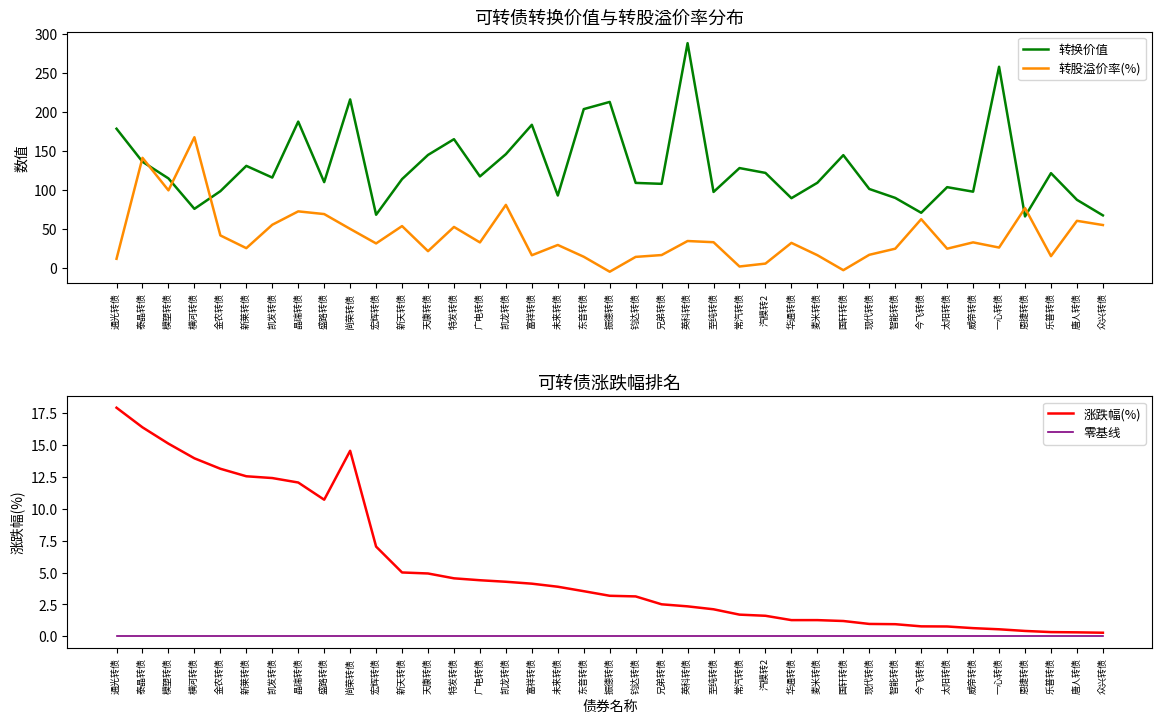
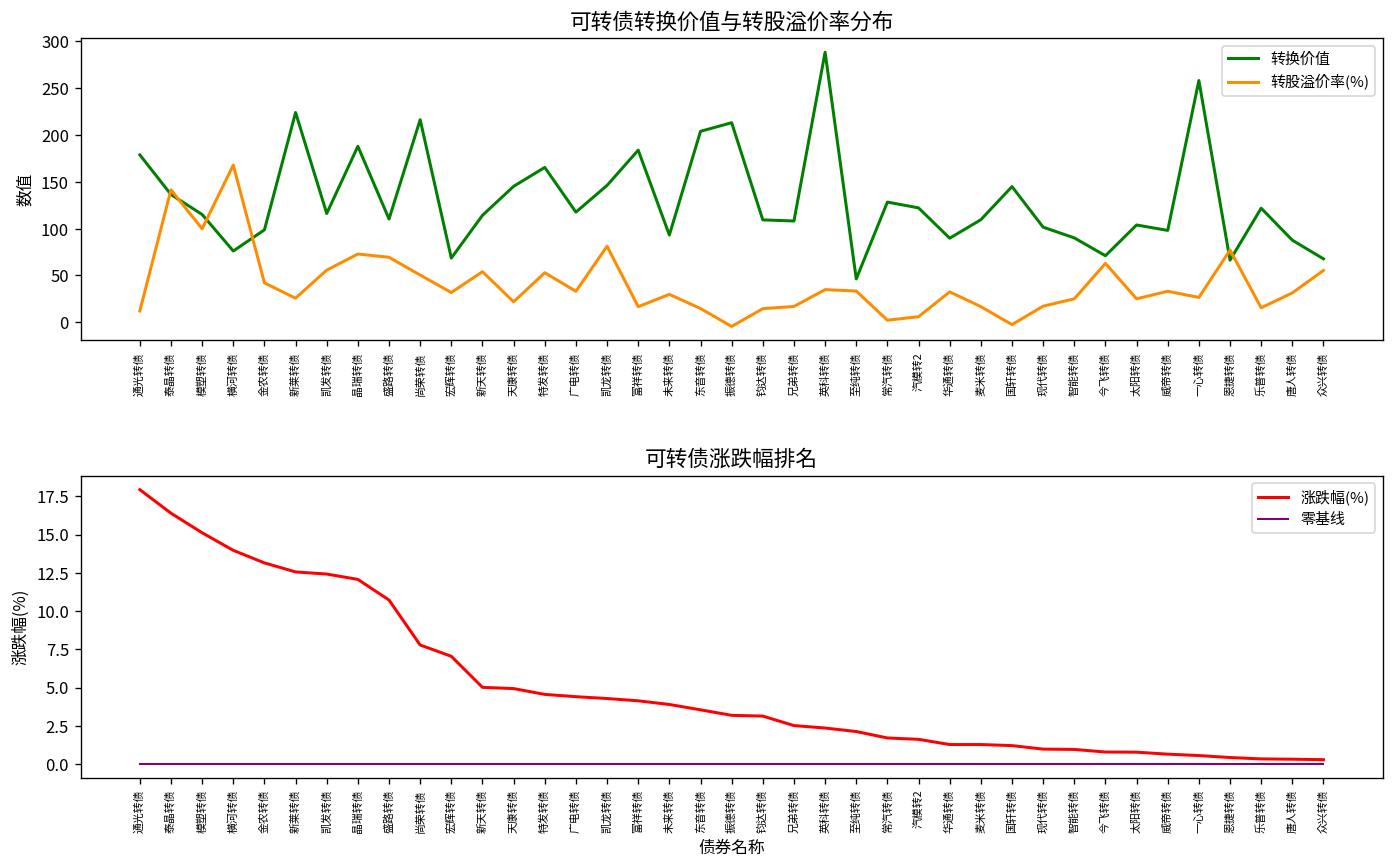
可转债转换价值与转股溢价率分布, 转换价值, 新莱转债: 130 -> 220
可转债转换价值与转股溢价率分布, 转换价值, 至纯转债: 100 -> 50
可转债转换价值与转股溢价率分布, 转股溢价率(%), 唐人转债: 60 -> 30
可转债涨跌幅排名, 涨跌幅(%), 尚荣转债: 14.6 -> 7.8
